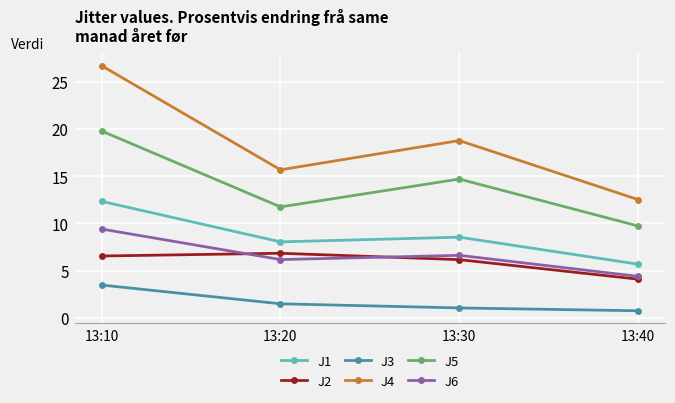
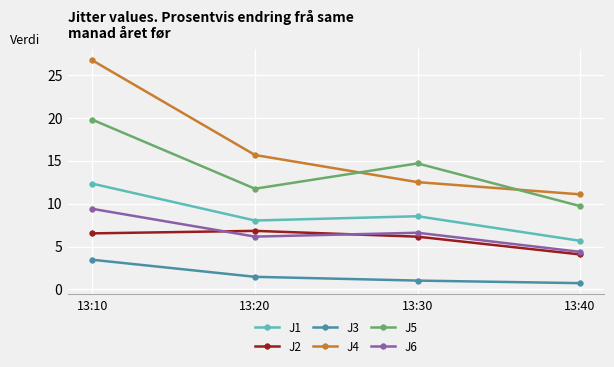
J4, 13:30: 19 -> 13
J4, 13:40: 13 -> 11
